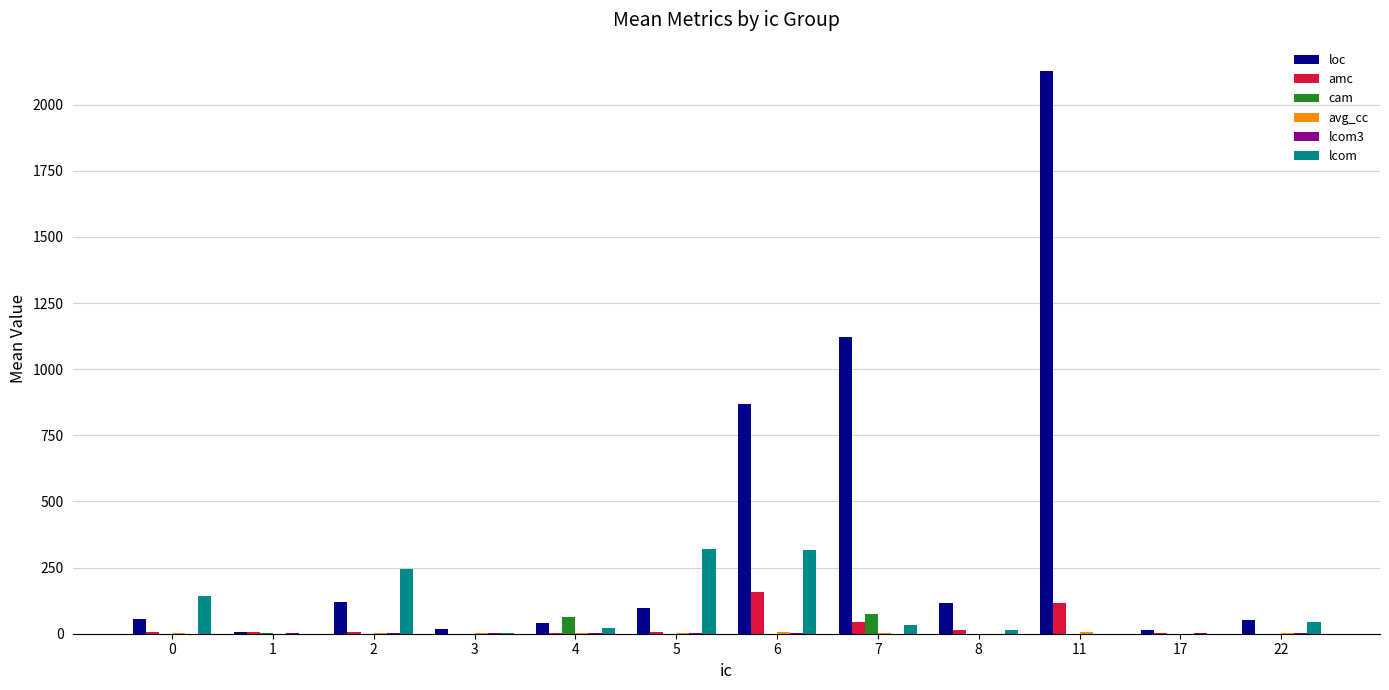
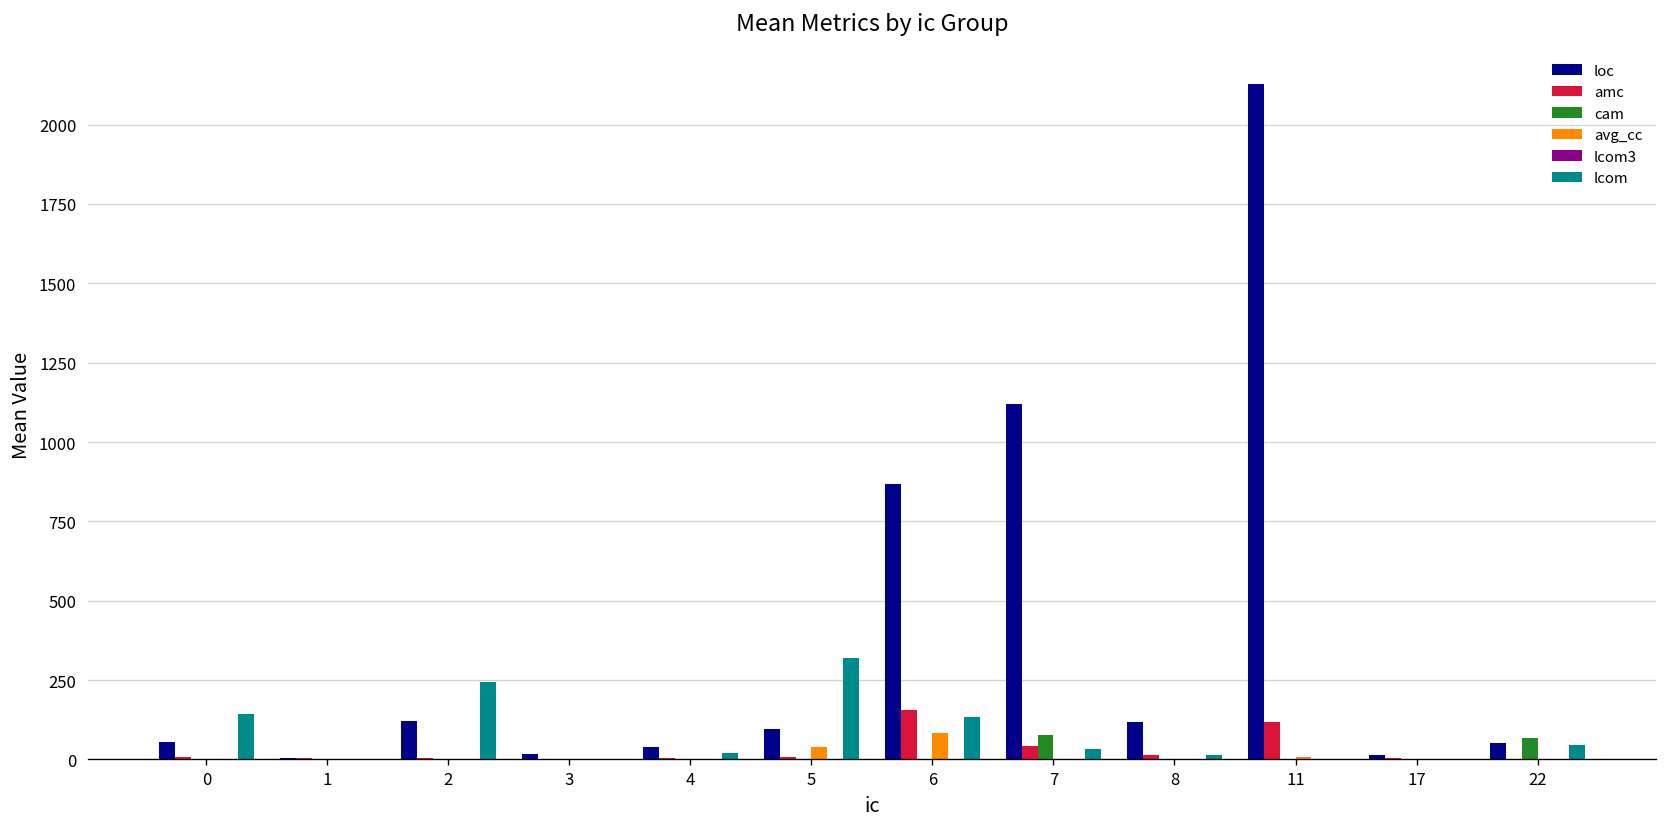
cam, 4: 60 -> 0
avg_cc, 5: 0 -> 40
avg_cc, 6: 0 -> 80
lcom, 6: 320 -> 130
cam, 22: 0 -> 70
